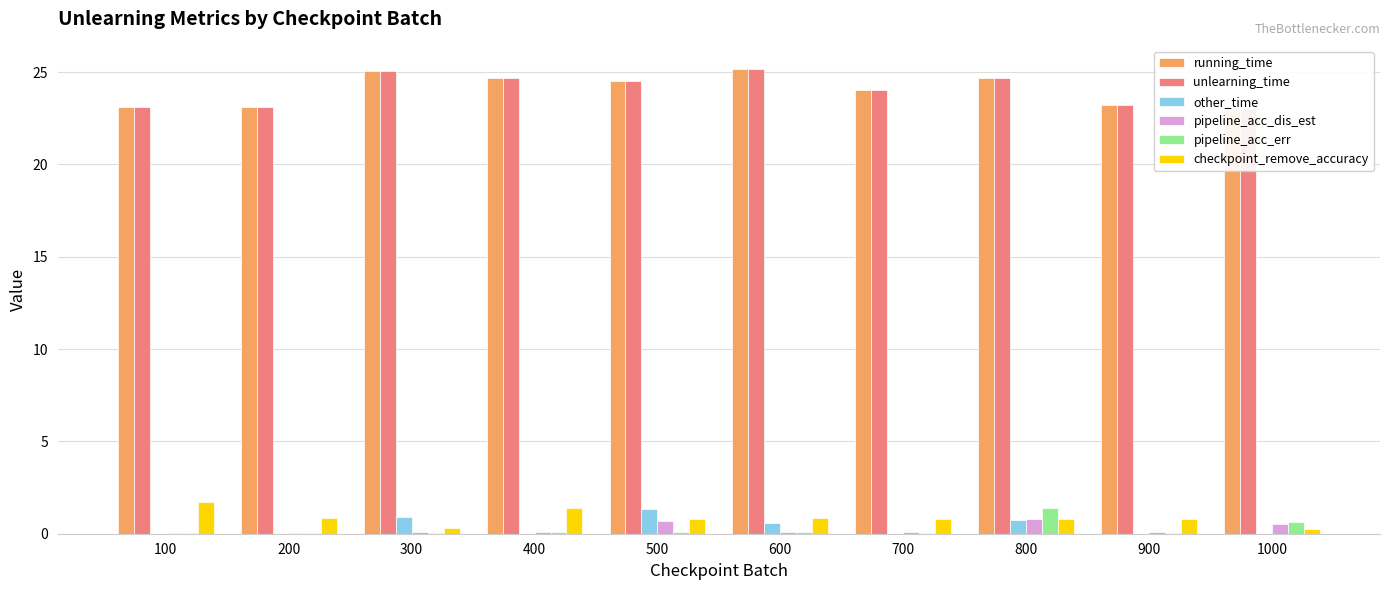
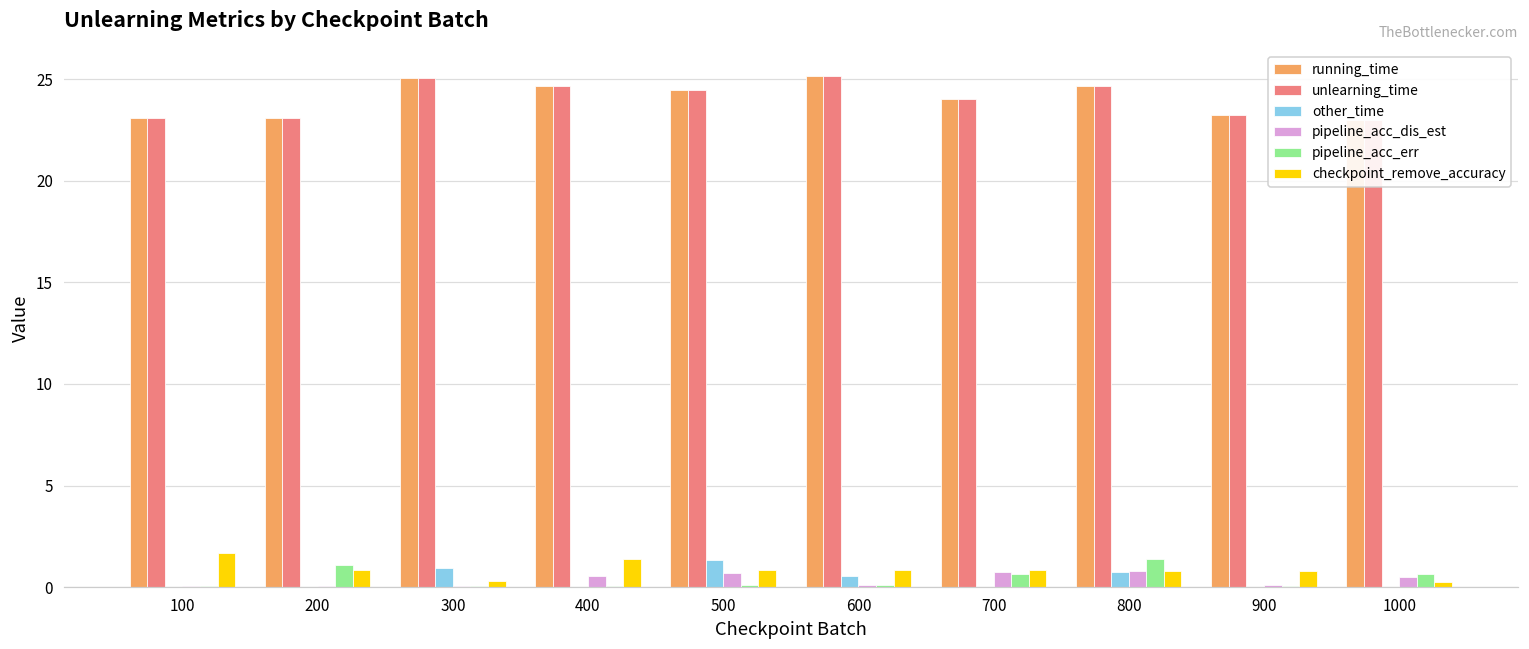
pipeline_acc_err, 200: 0.0 -> 1.1
pipeline_acc_dis_est, 400: 0.1 -> 0.5
pipeline_acc_dis_est, 700: 0.1 -> 0.7
pipeline_acc_err, 700: 0.1 -> 0.6
